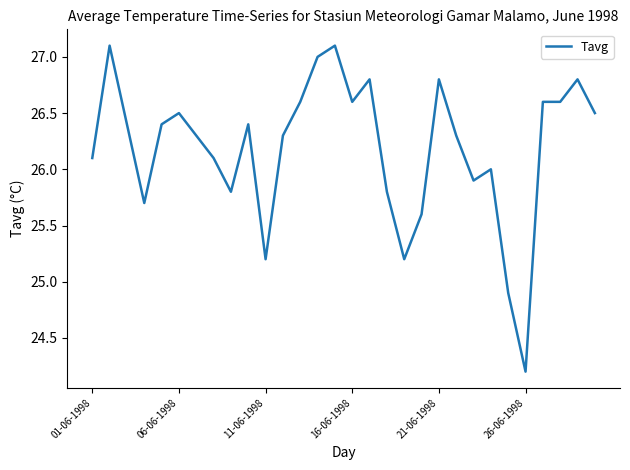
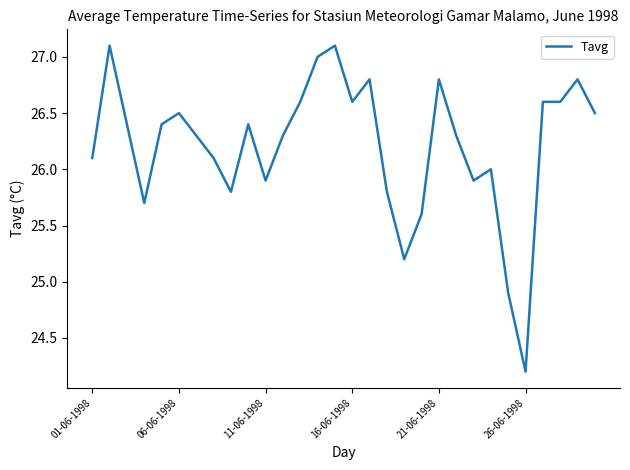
11-06-1998: 25.2 -> 25.9
